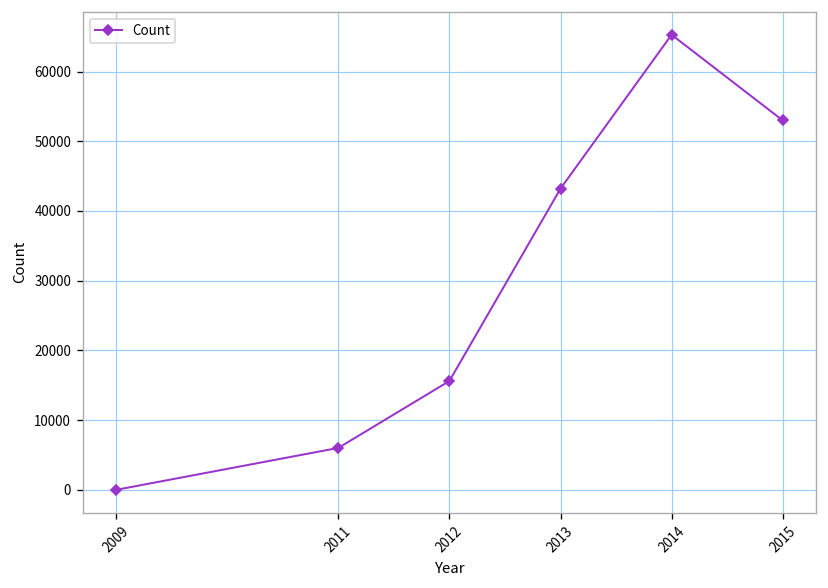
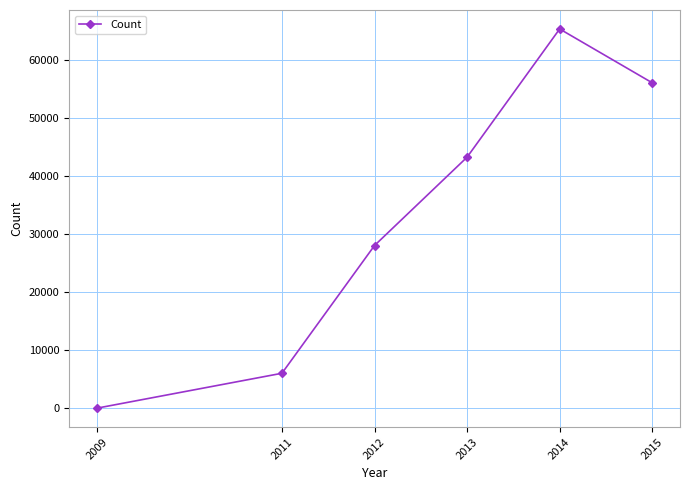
2012: 16000 -> 28000
2015: 53000 -> 56000
